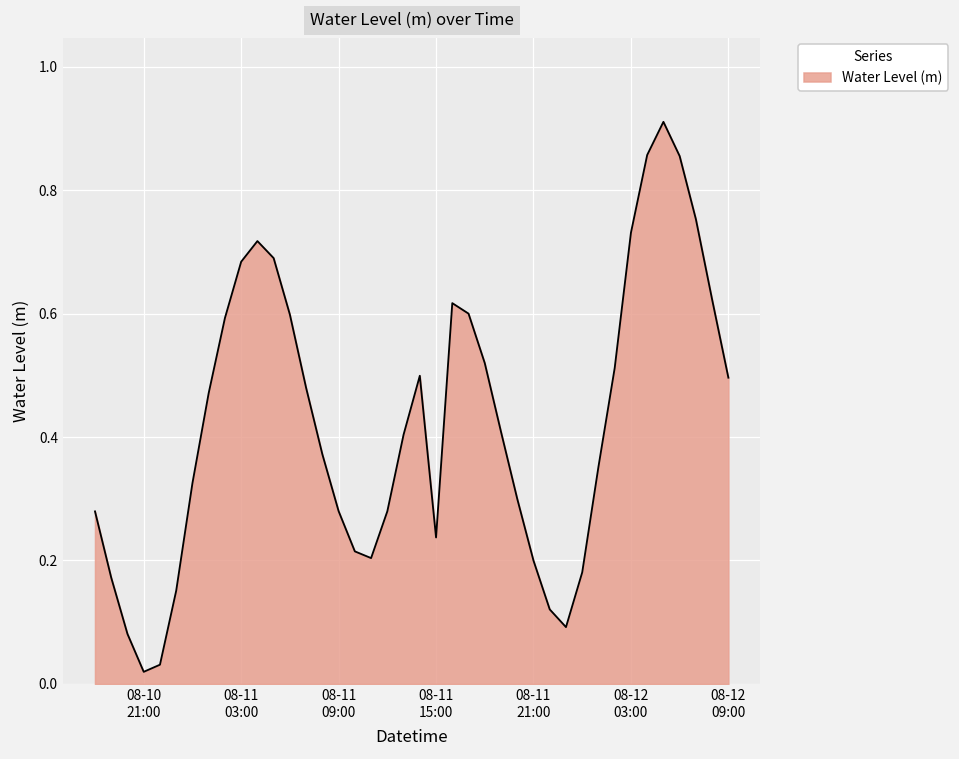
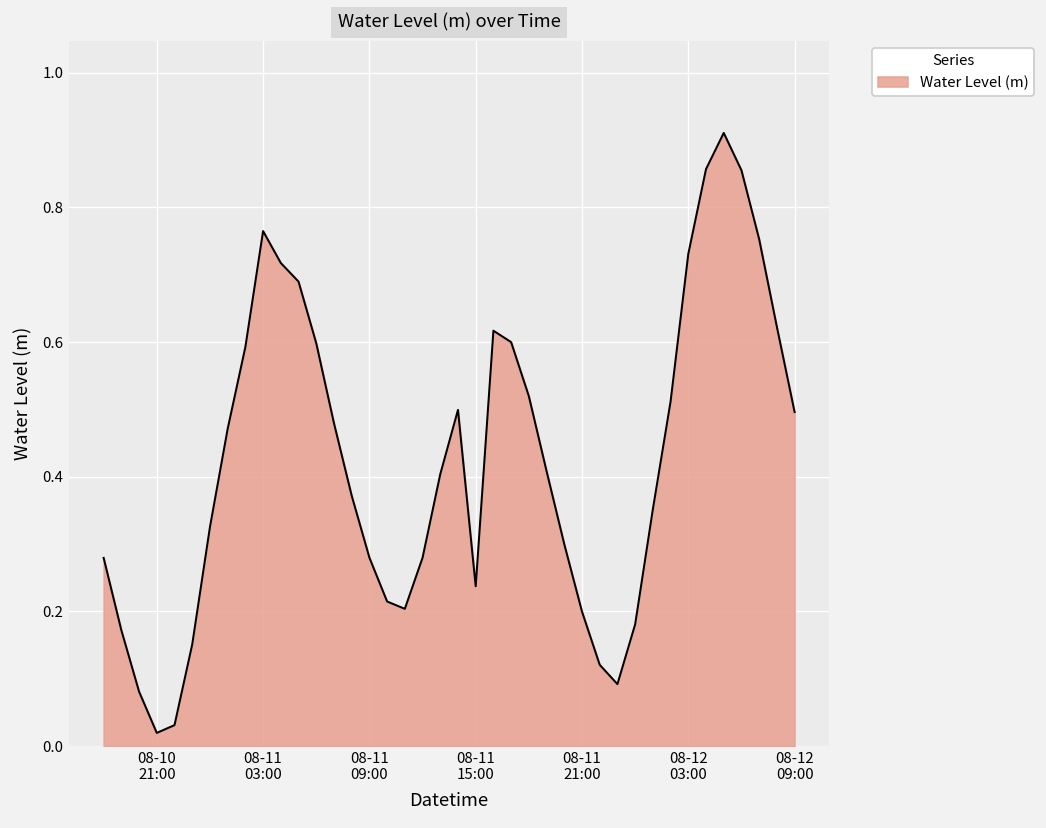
08-11 03:00: 0.68 -> 0.76
